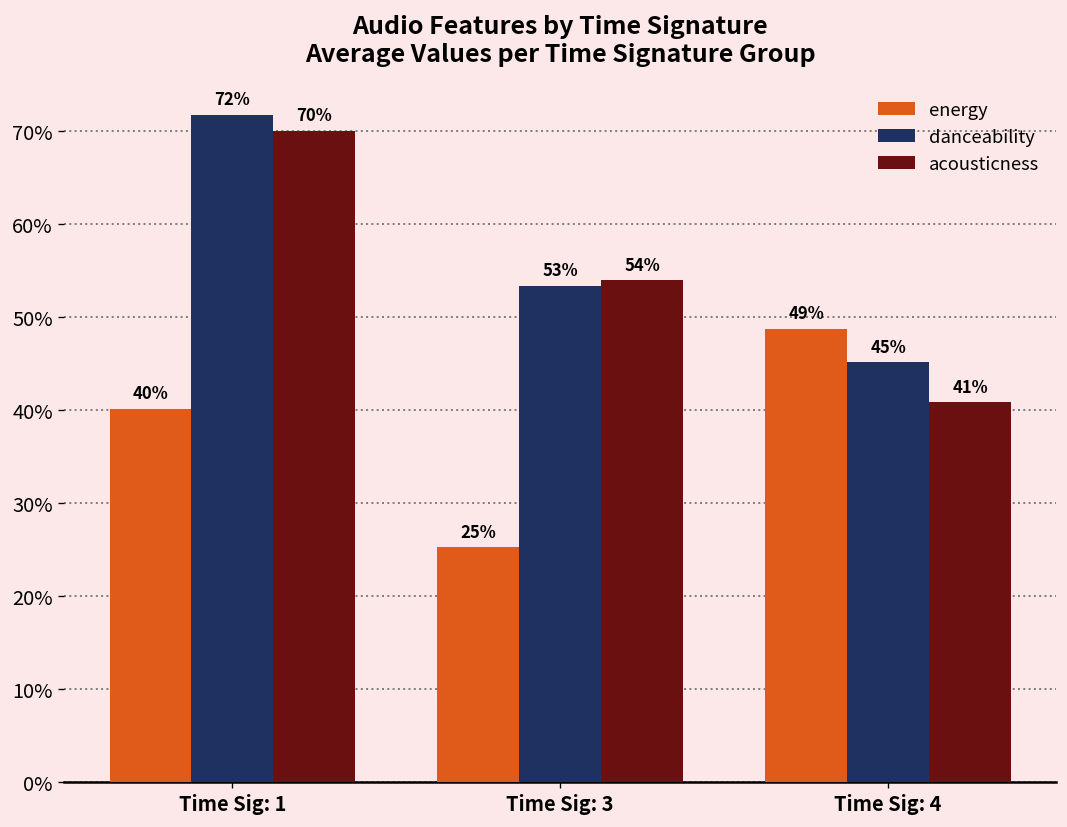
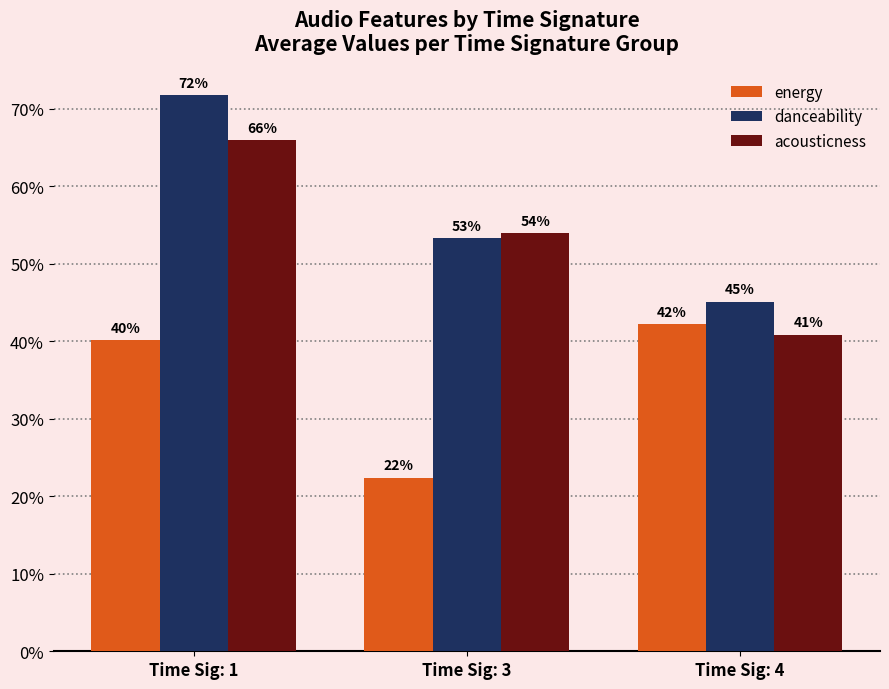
acousticness, Time Sig: 1: 70% -> 66%
energy, Time Sig: 3: 25% -> 22%
energy, Time Sig: 4: 49% -> 42%
